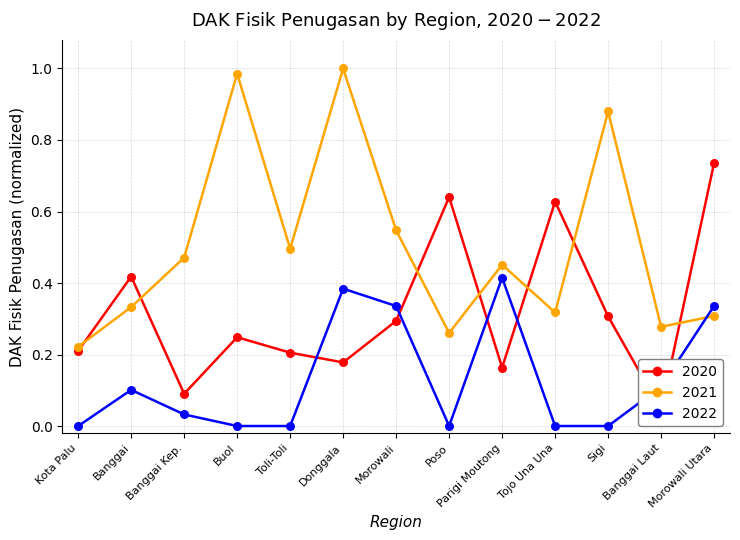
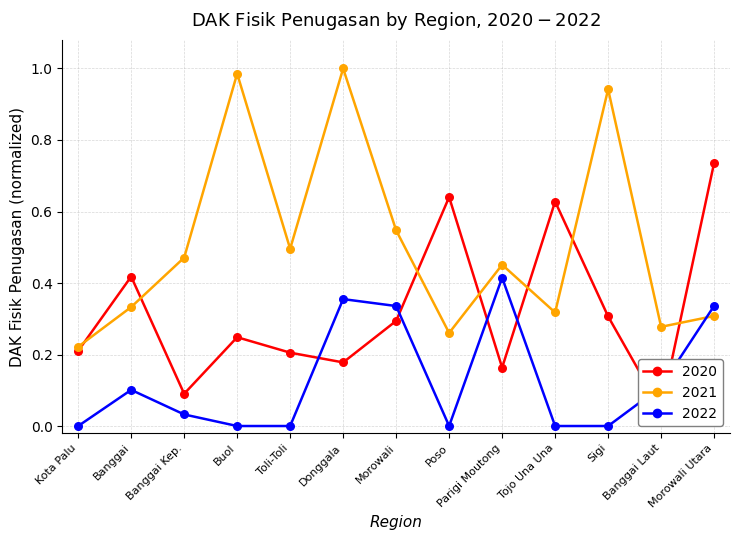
2022, Donggala: 0.38 -> 0.35
2021, Sigi: 0.88 -> 0.94
